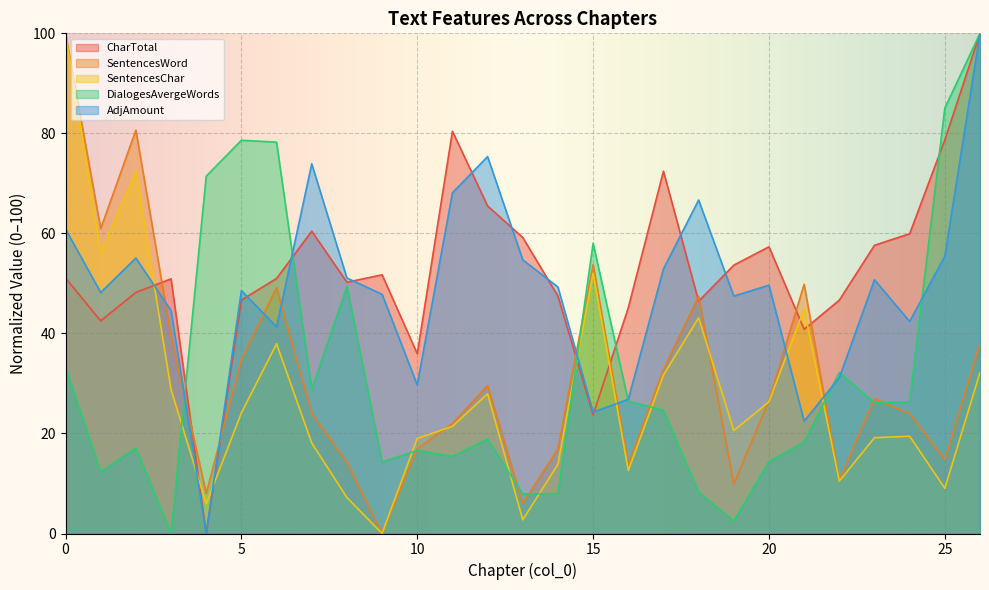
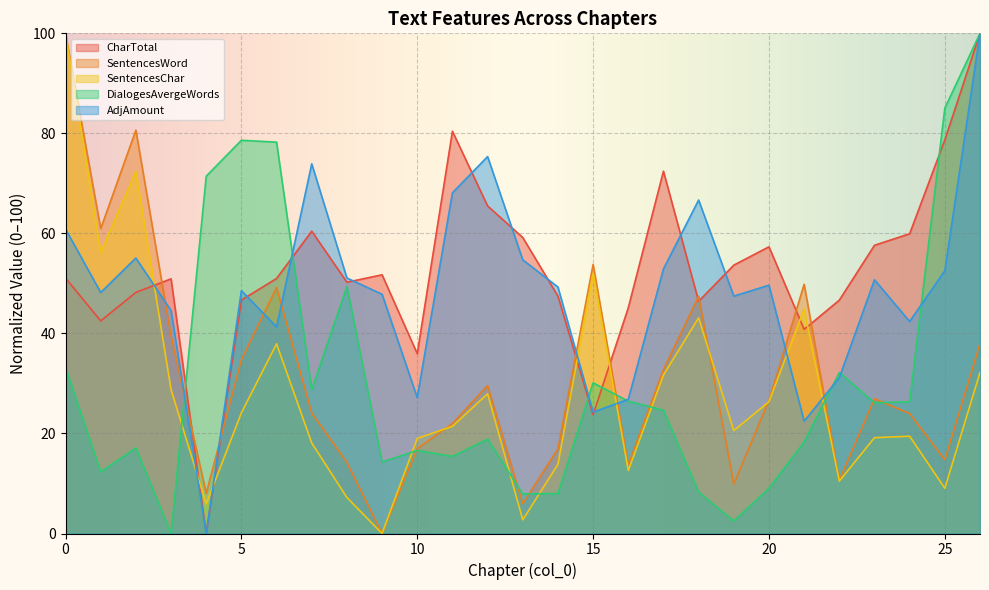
AdjAmount, 10: 30 -> 27
DialogesAvergeWords, 15: 58 -> 30
DialogesAvergeWords, 20: 14 -> 9
AdjAmount, 25: 55 -> 53
